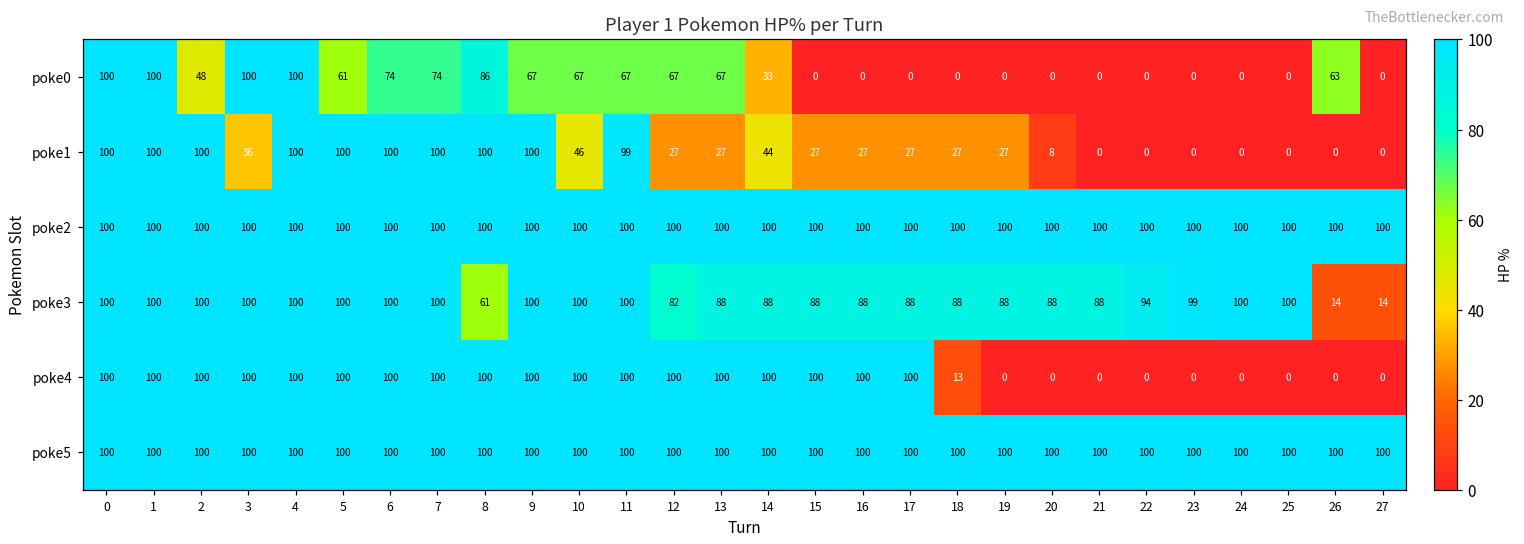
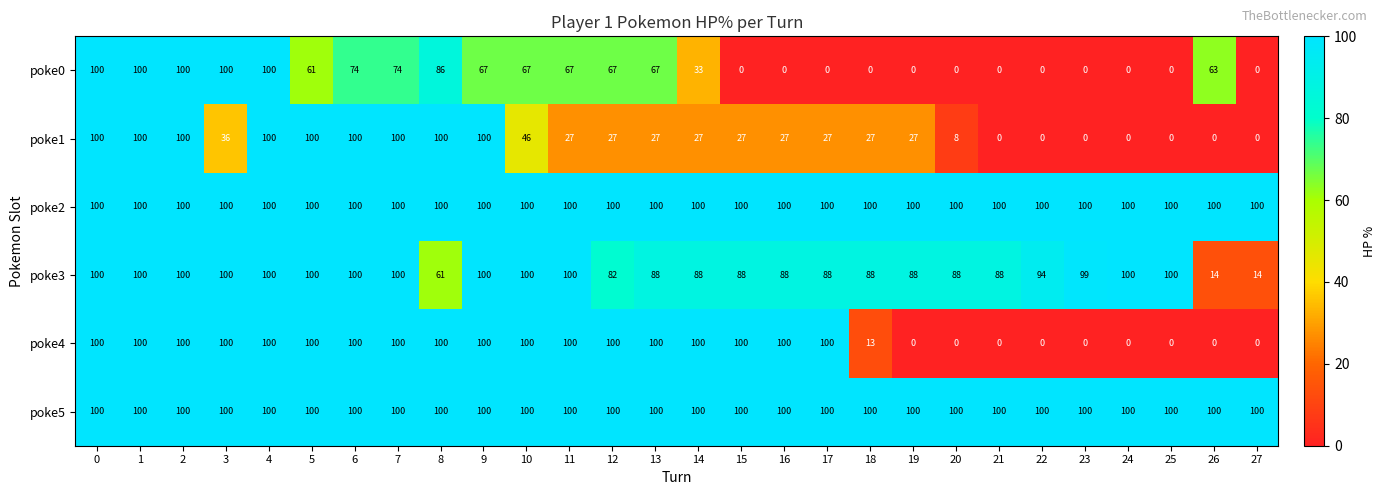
poke0, 2: 48 -> 100
poke1, 11: 99 -> 27
poke1, 14: 44 -> 27
